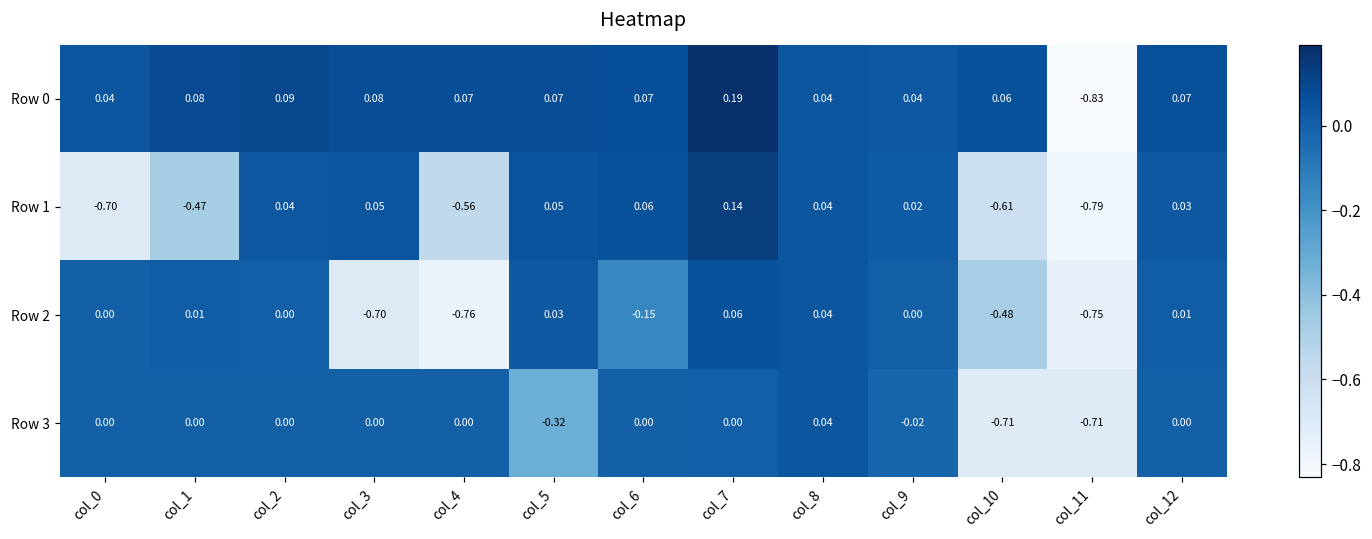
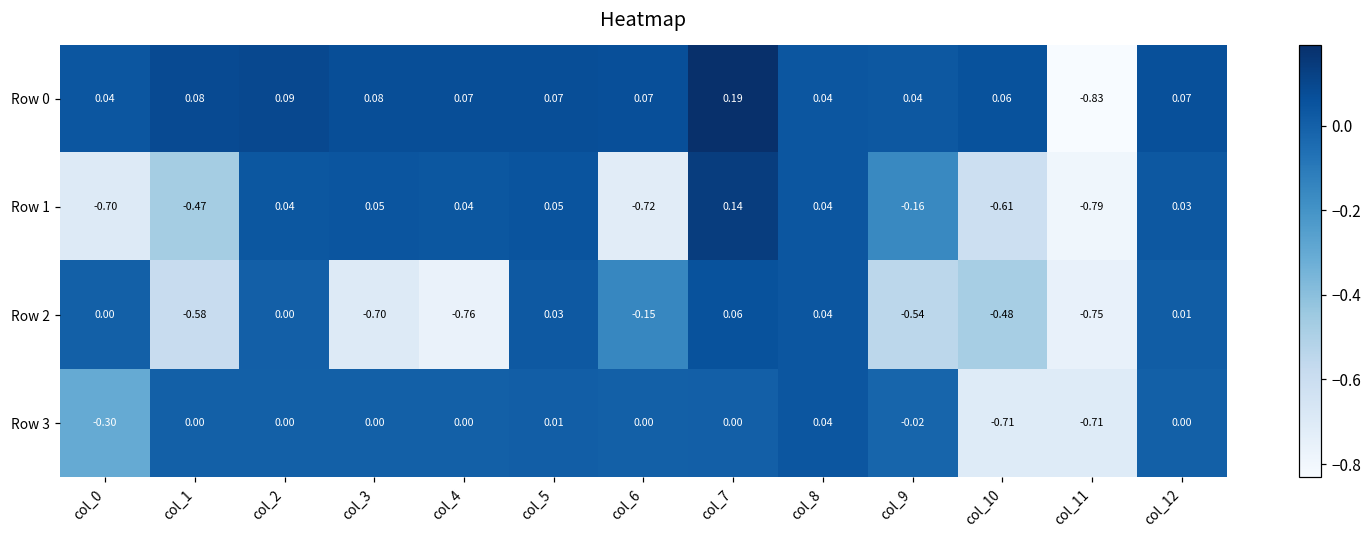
Row 1, col_4: -0.56 -> 0.04
Row 1, col_6: 0.06 -> -0.72
Row 1, col_9: 0.02 -> -0.16
Row 2, col_1: 0.01 -> -0.58
Row 2, col_9: 0.00 -> -0.54
Row 3, col_0: 0.00 -> -0.30
Row 3, col_5: -0.32 -> 0.01
